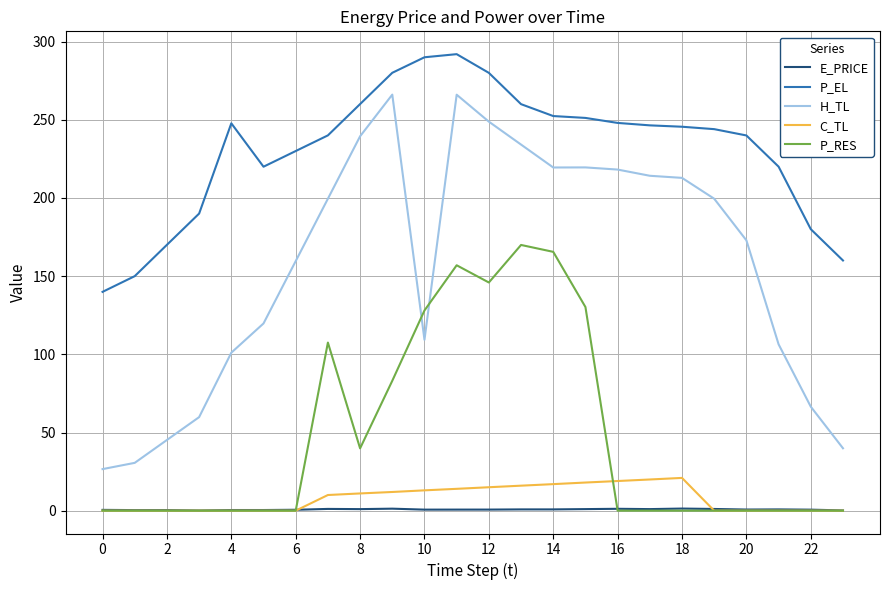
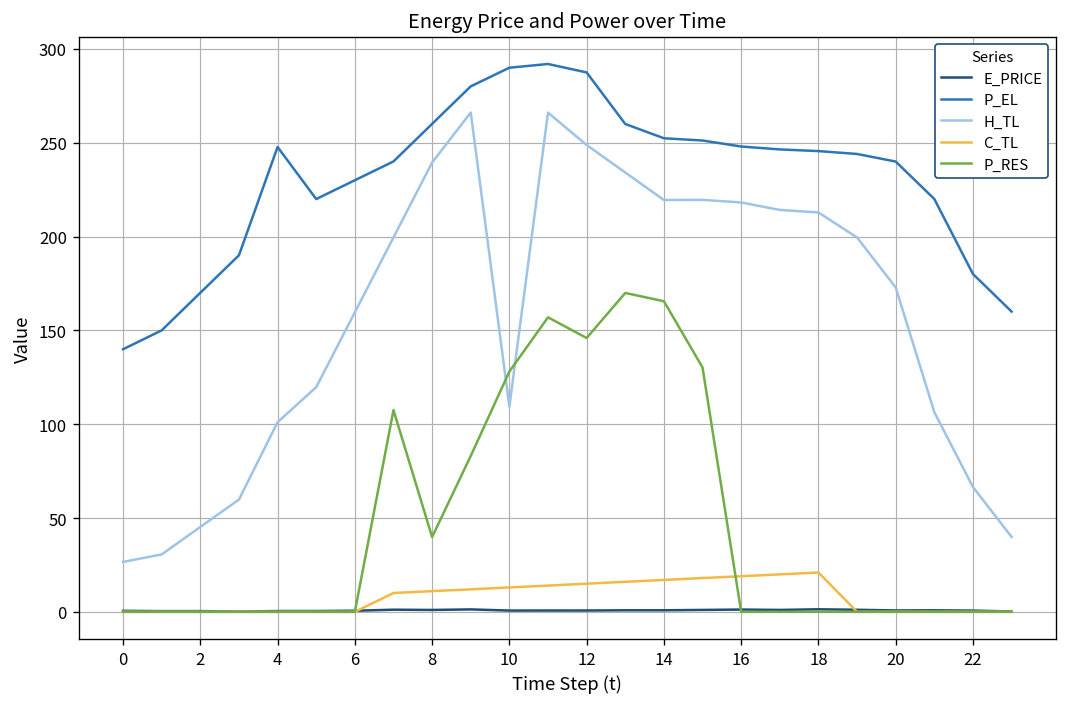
P_EL, 12: 280 -> 287
